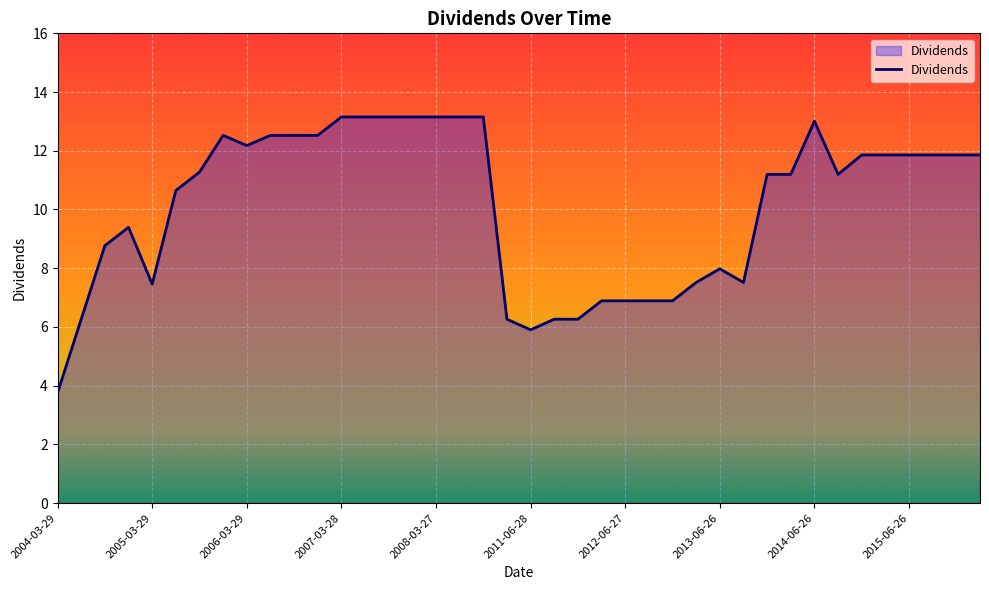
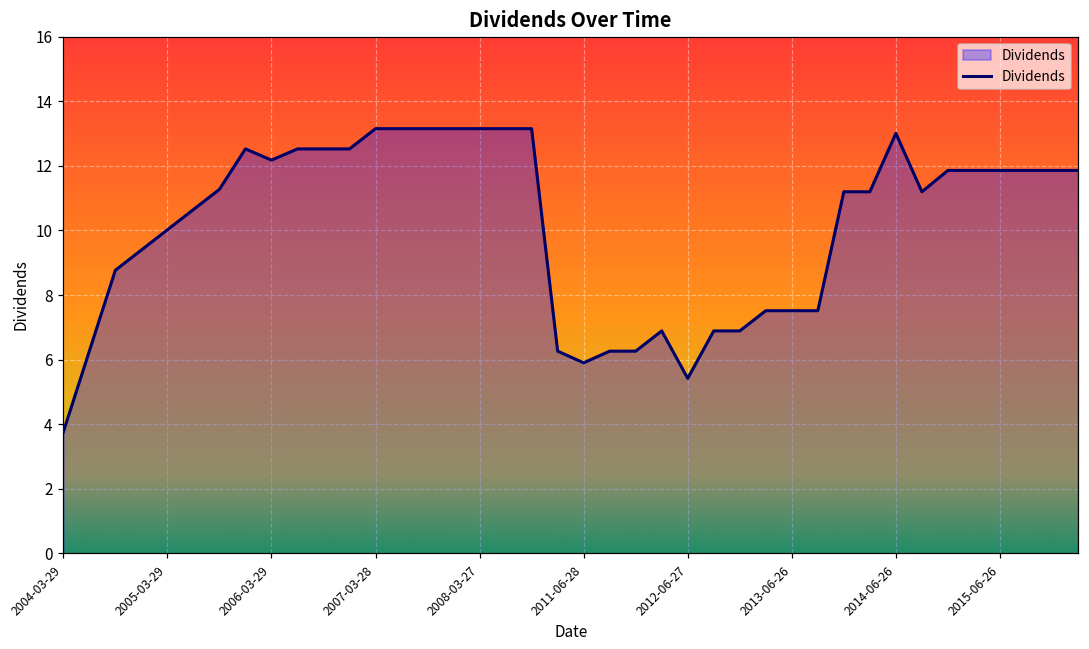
2005-03-29: 7.5 -> 10.0
2012-06-27: 6.9 -> 5.4
2013-06-26: 8.0 -> 7.5
